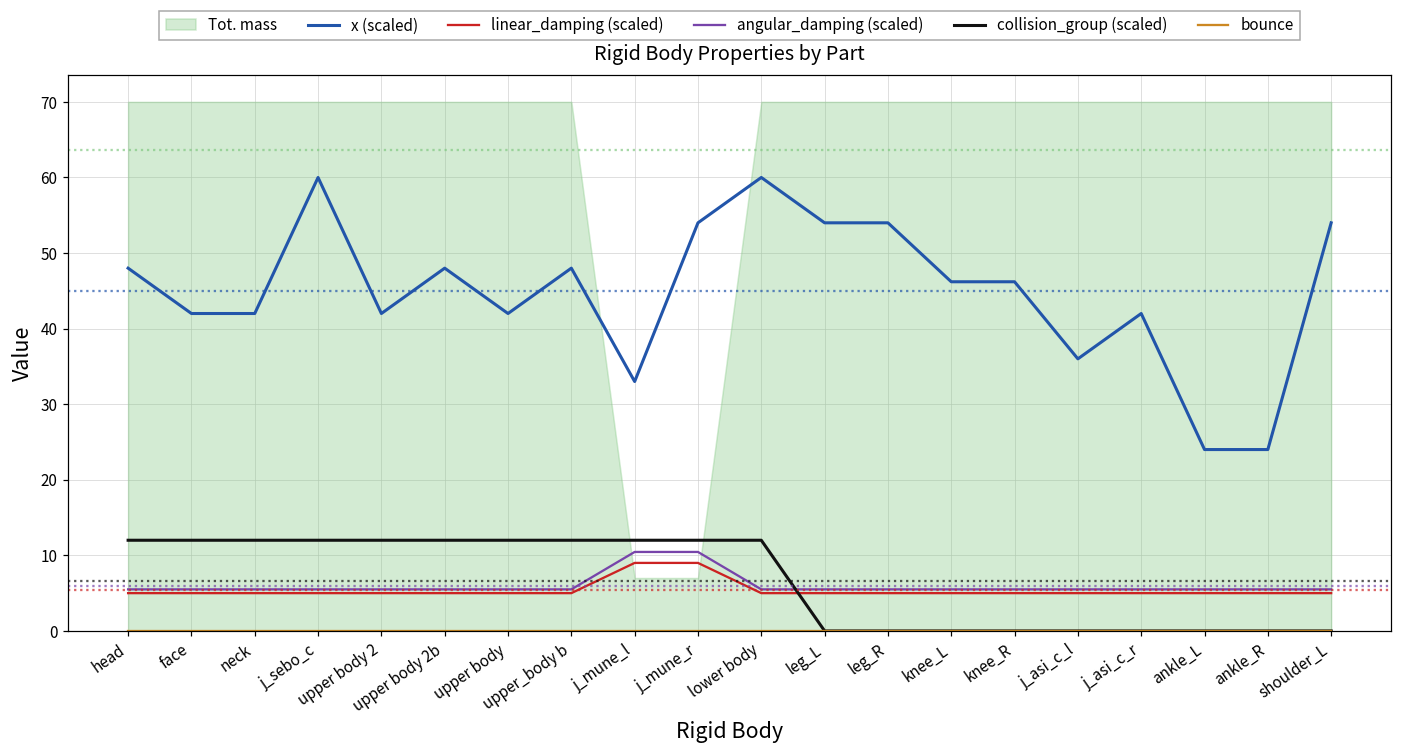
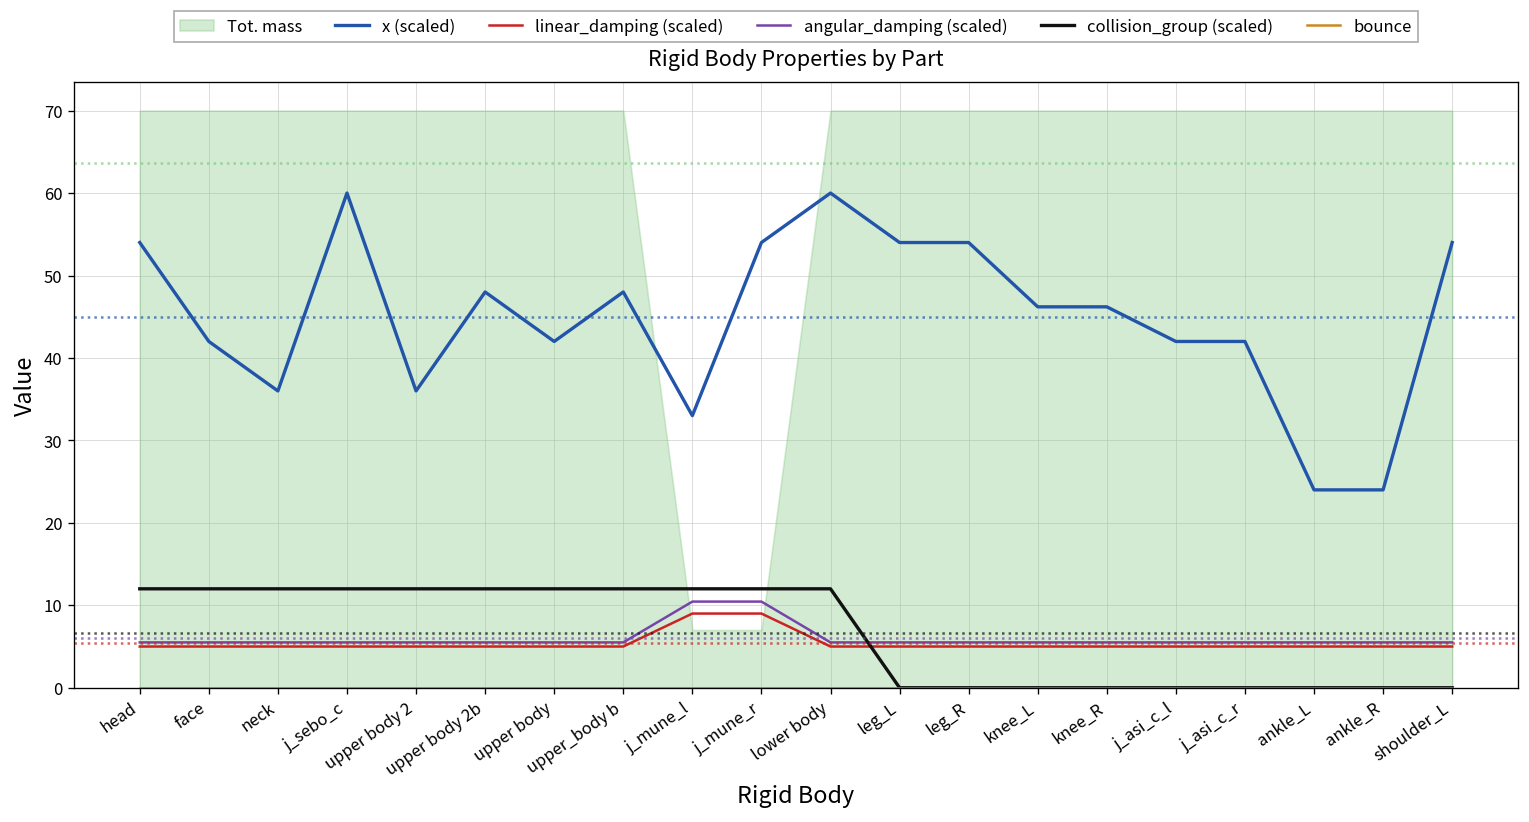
x (scaled), head: 48 -> 54
x (scaled), neck: 42 -> 36
x (scaled), upper body 2: 42 -> 36
x (scaled), j_asi_c_l: 36 -> 42
